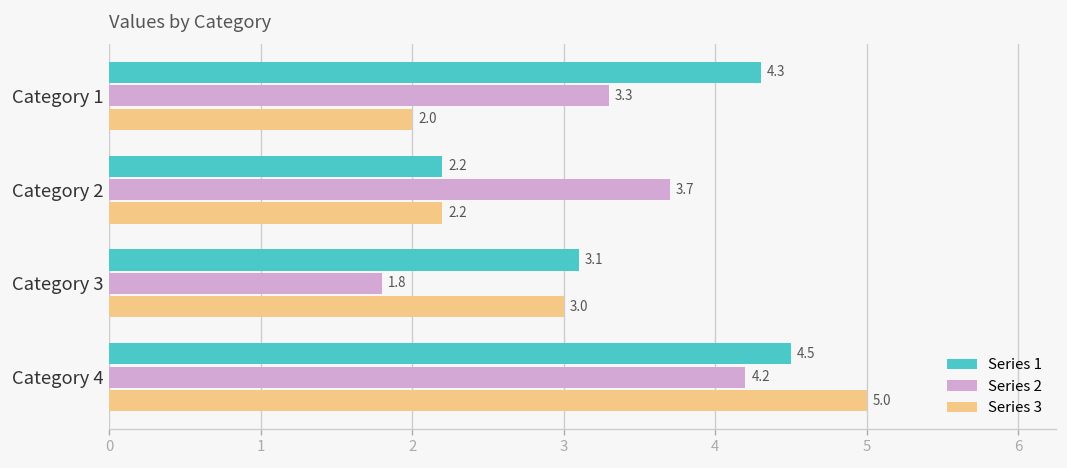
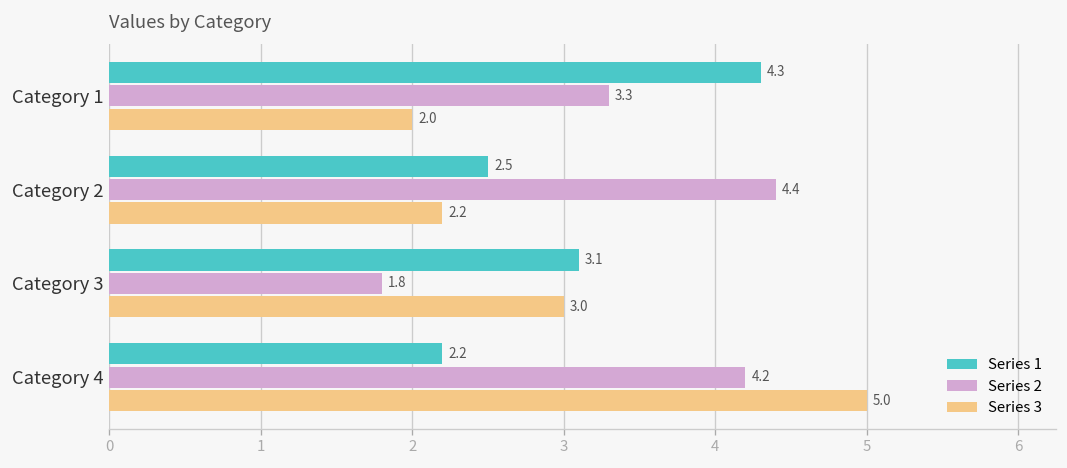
Series 1, Category 2: 2.2 -> 2.5
Series 2, Category 2: 3.7 -> 4.4
Series 1, Category 4: 4.5 -> 2.2
